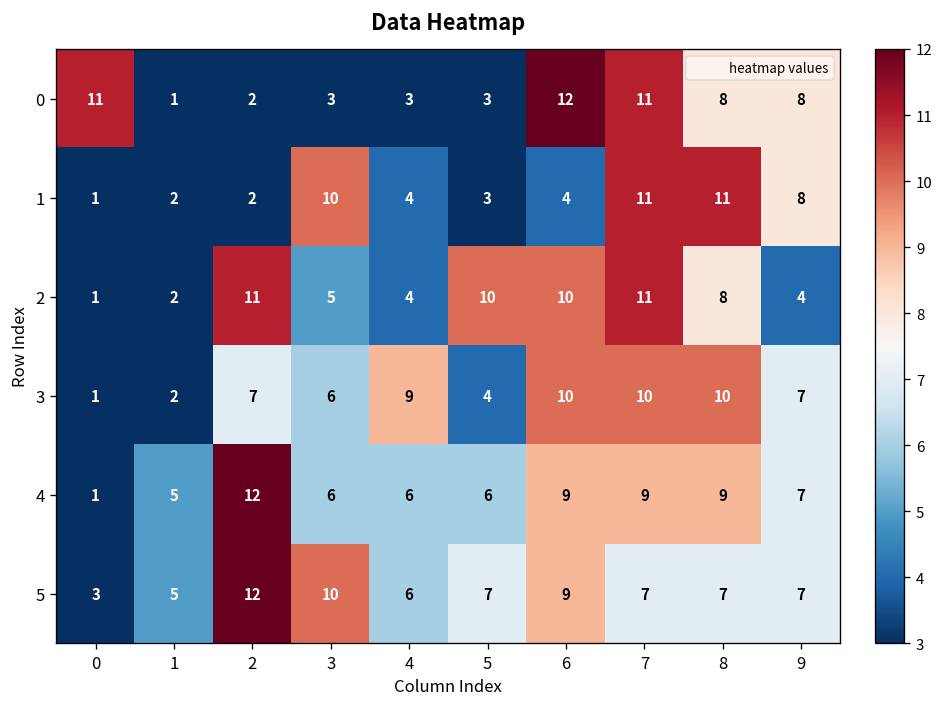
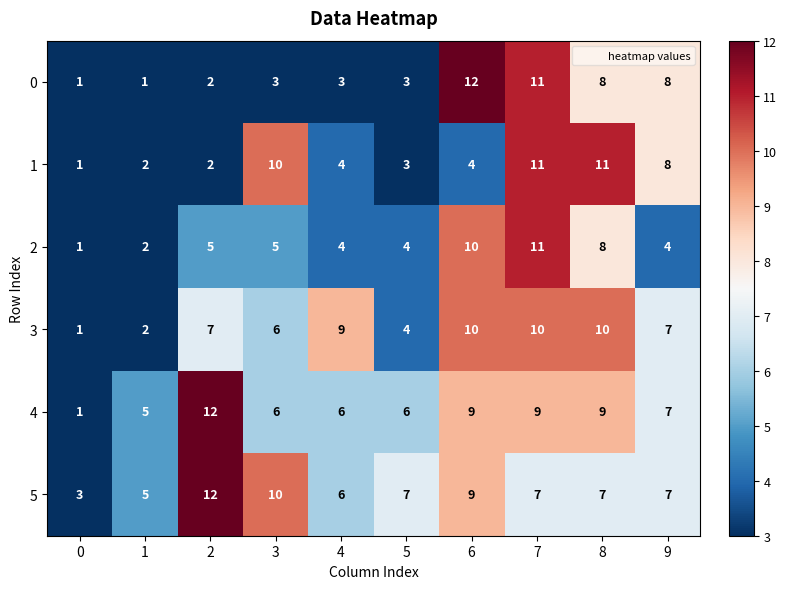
0, 0: 11 -> 1
2, 2: 11 -> 5
2, 5: 10 -> 4
